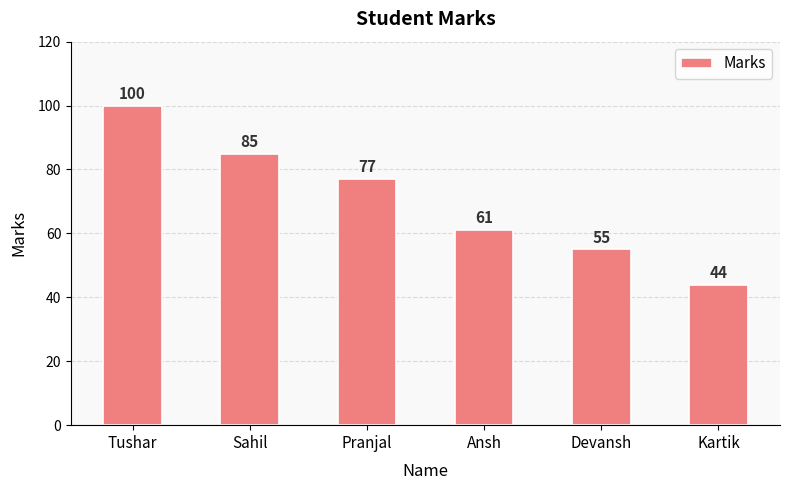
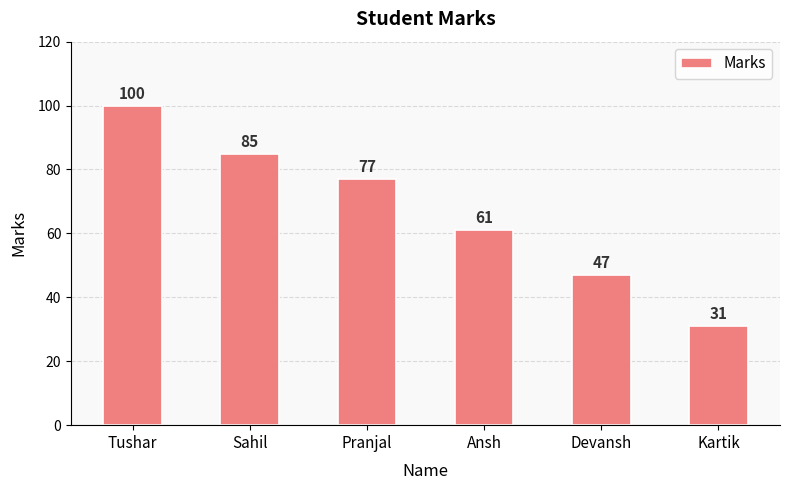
Devansh: 55 -> 47
Kartik: 44 -> 31
